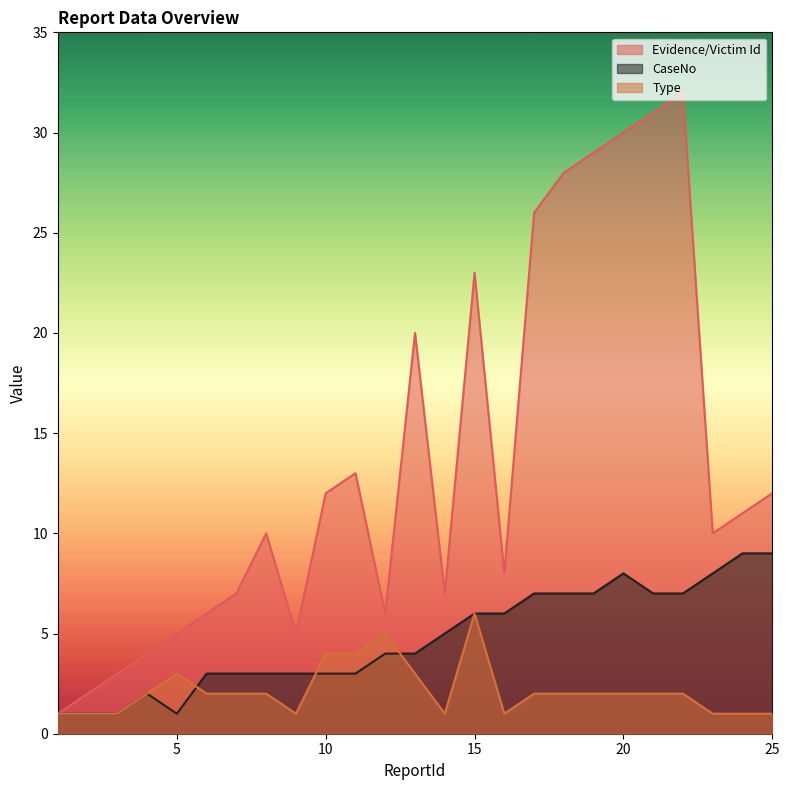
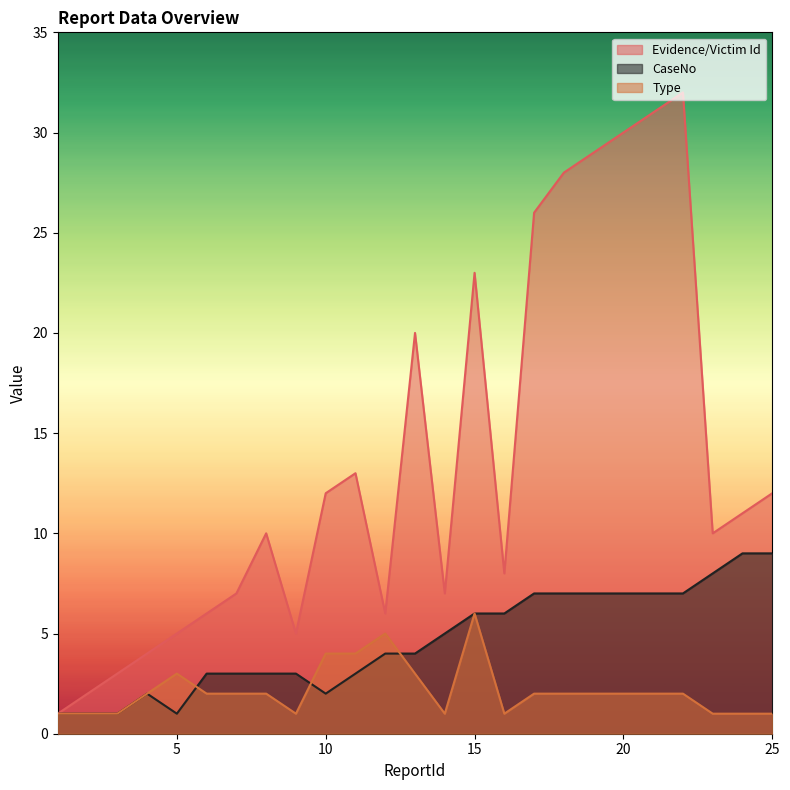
CaseNo, 10: 3 -> 2
CaseNo, 20: 8 -> 7
